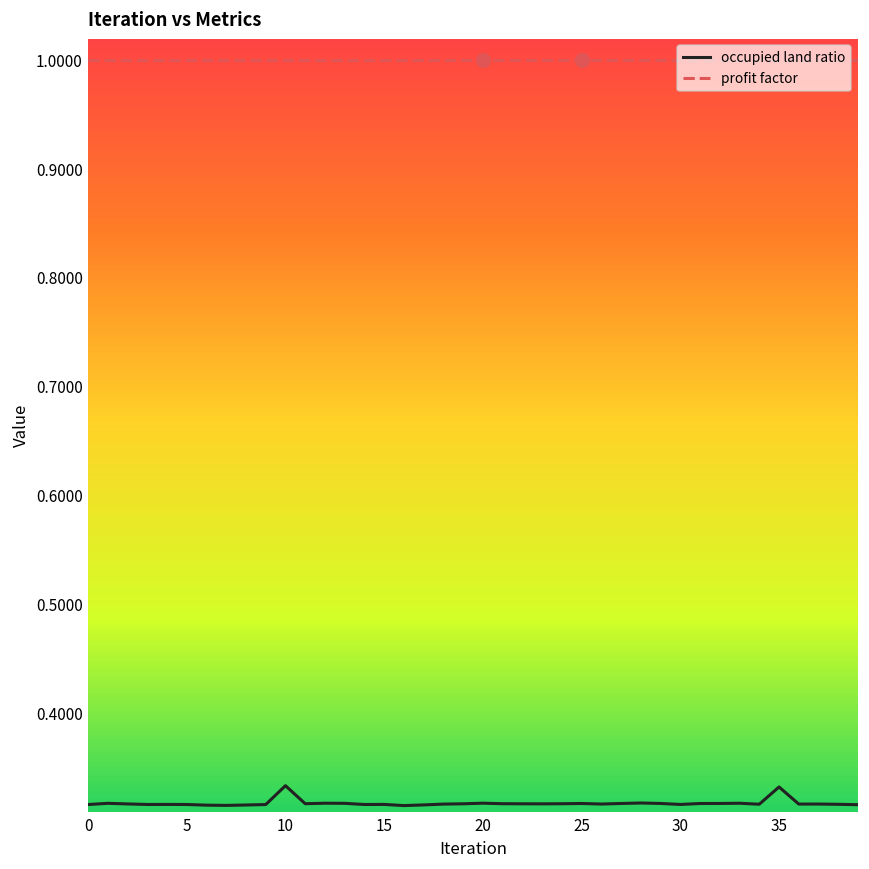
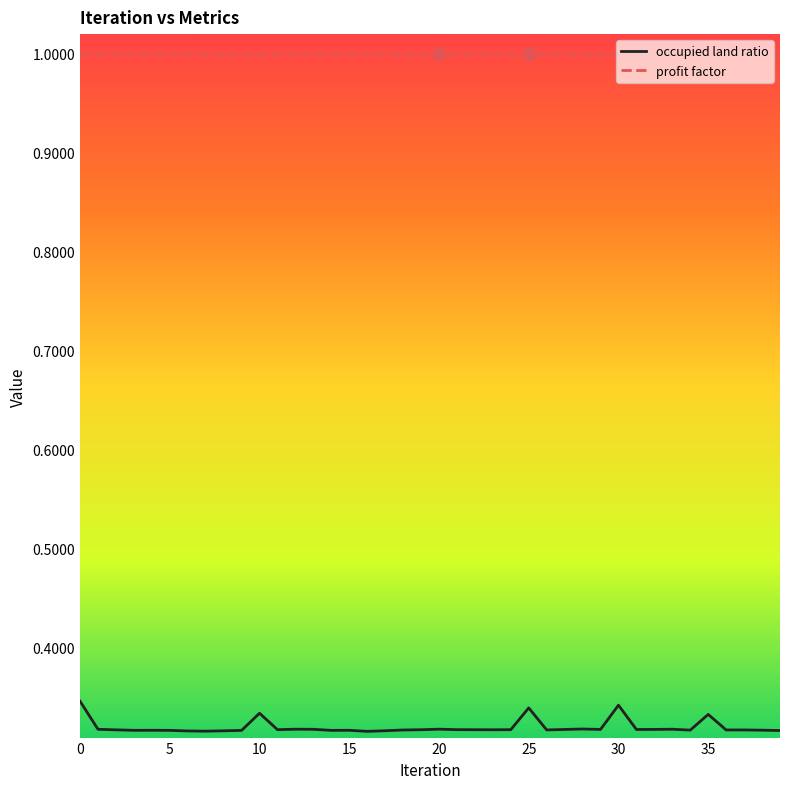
occupied land ratio, 0: 0.32 -> 0.35
occupied land ratio, 25: 0.32 -> 0.34
occupied land ratio, 30: 0.32 -> 0.34
